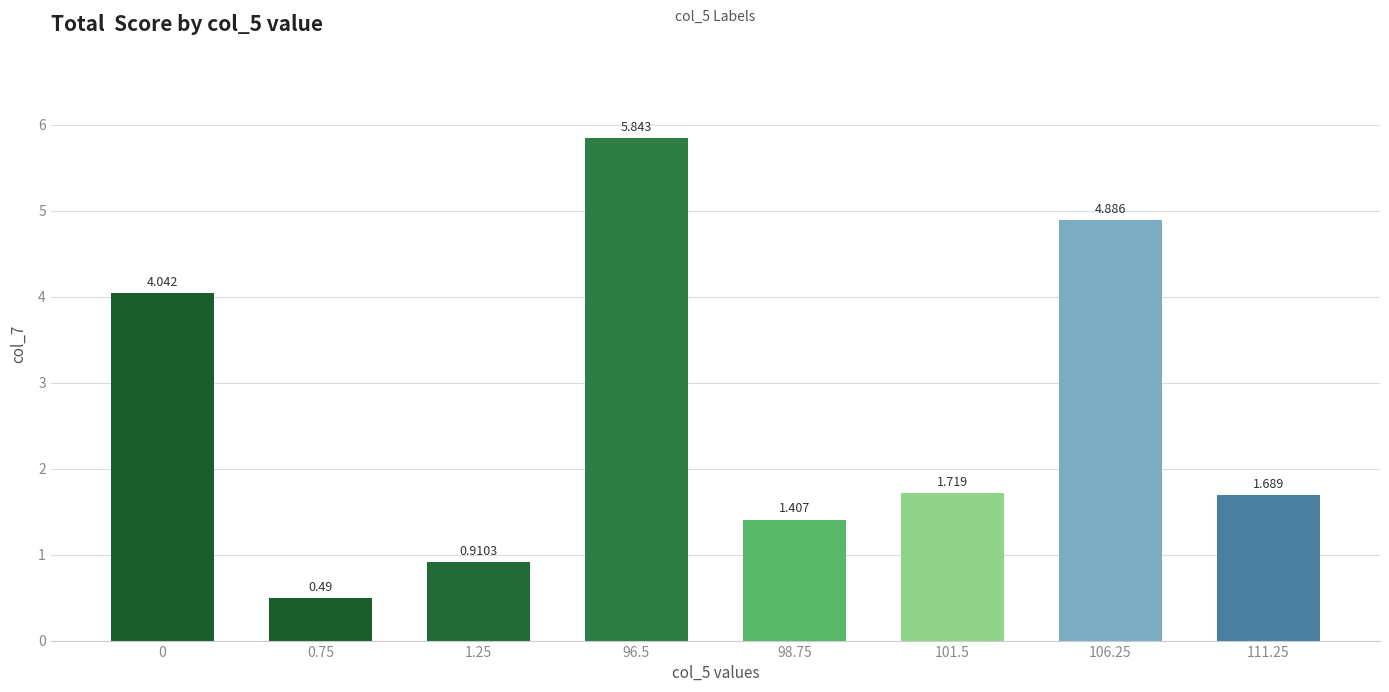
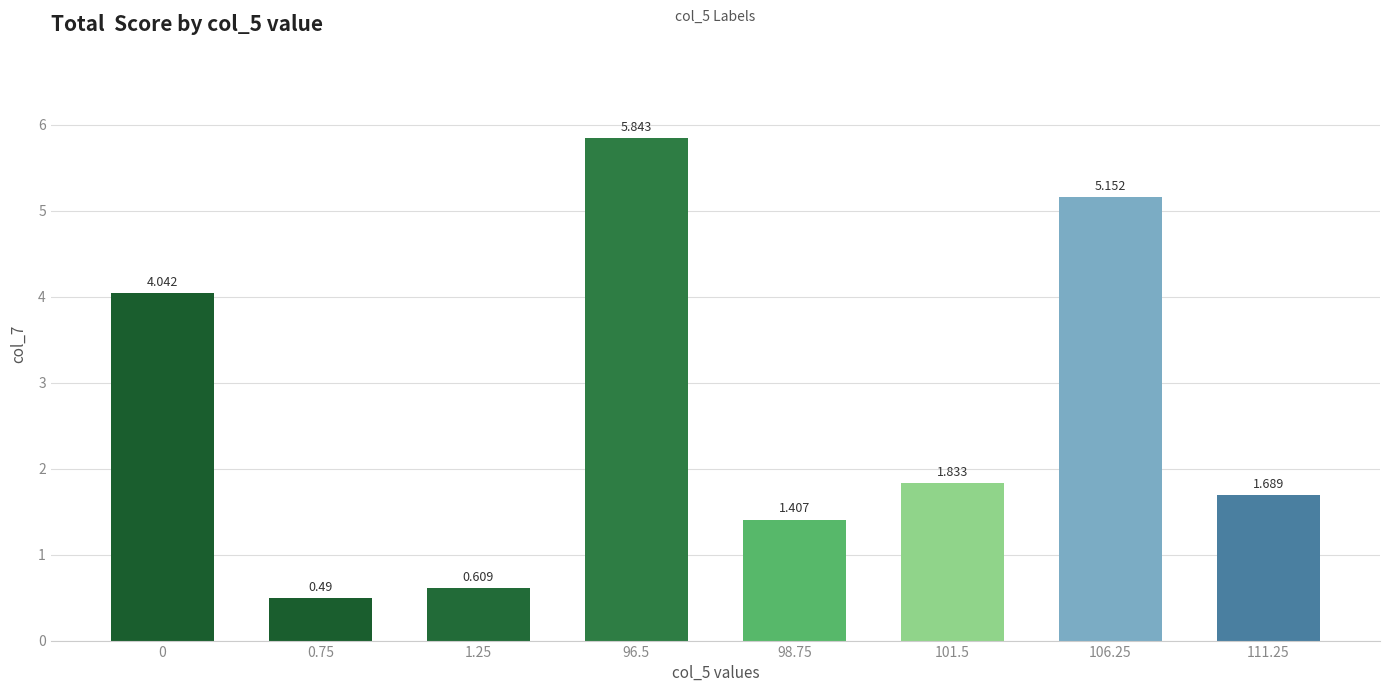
1.25: 0.9103 -> 0.609
101.5: 1.719 -> 1.833
106.25: 4.886 -> 5.152
